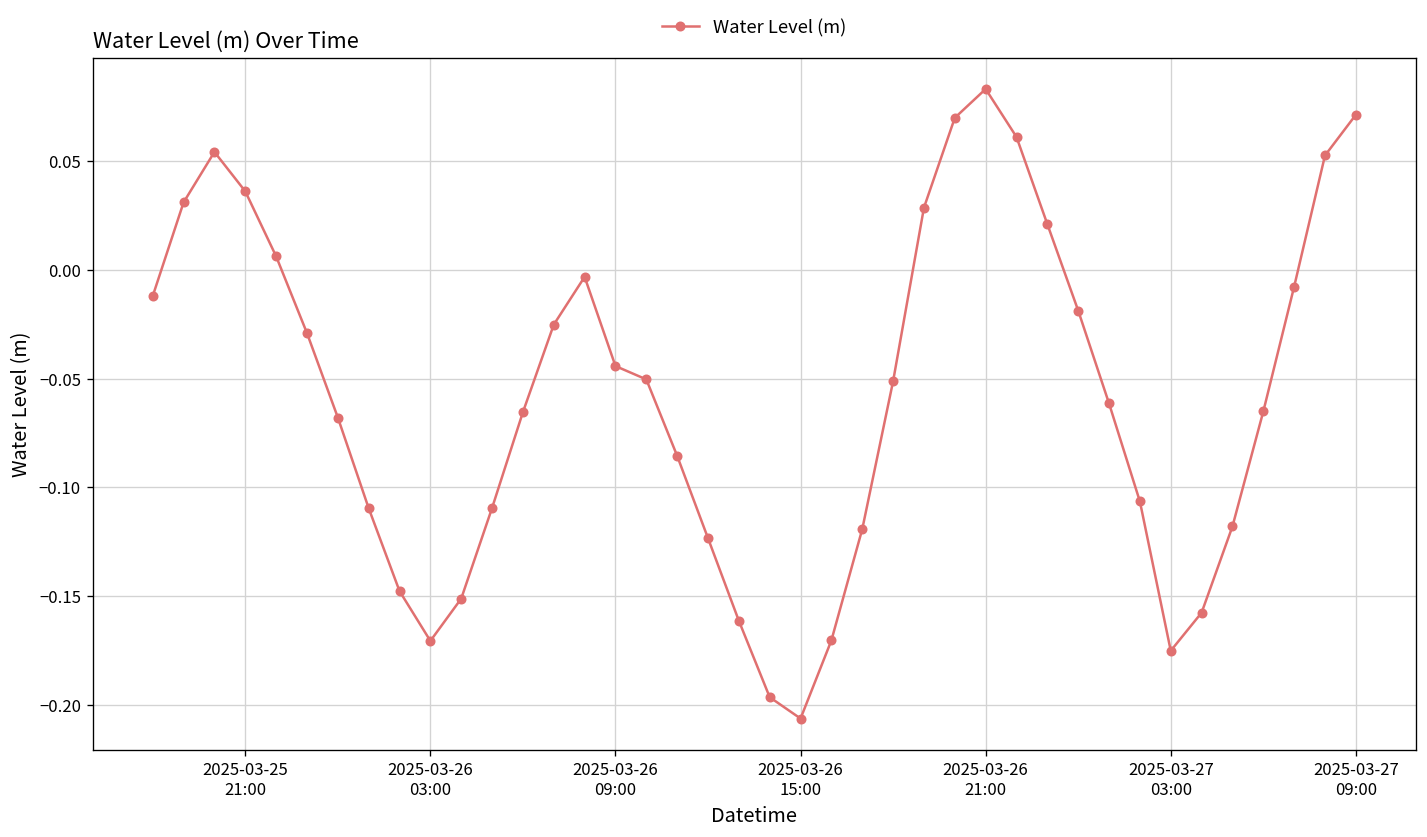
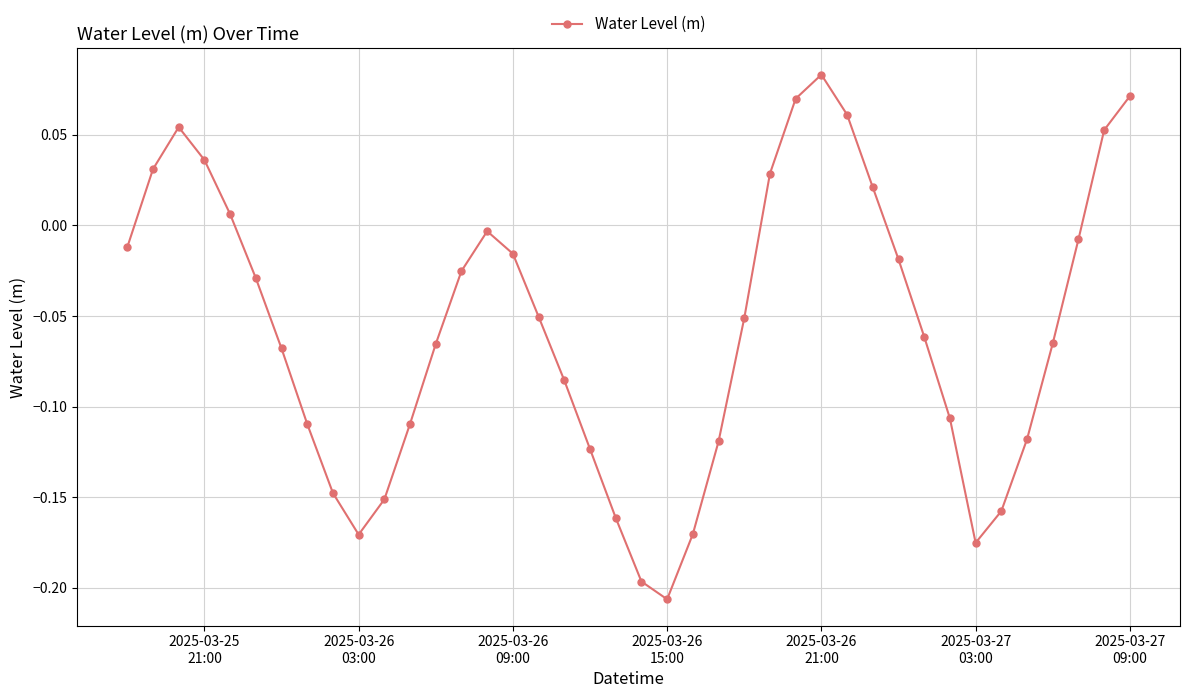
2025-03-26 09:00: -0.044 -> -0.016
